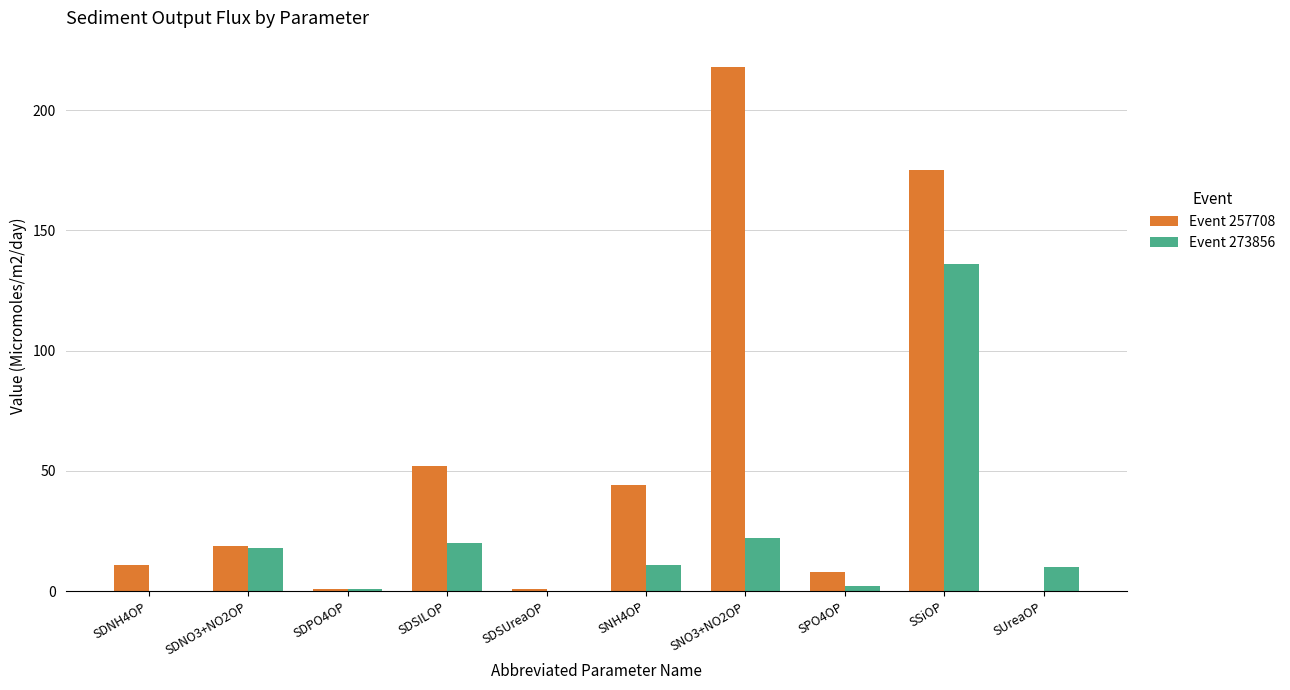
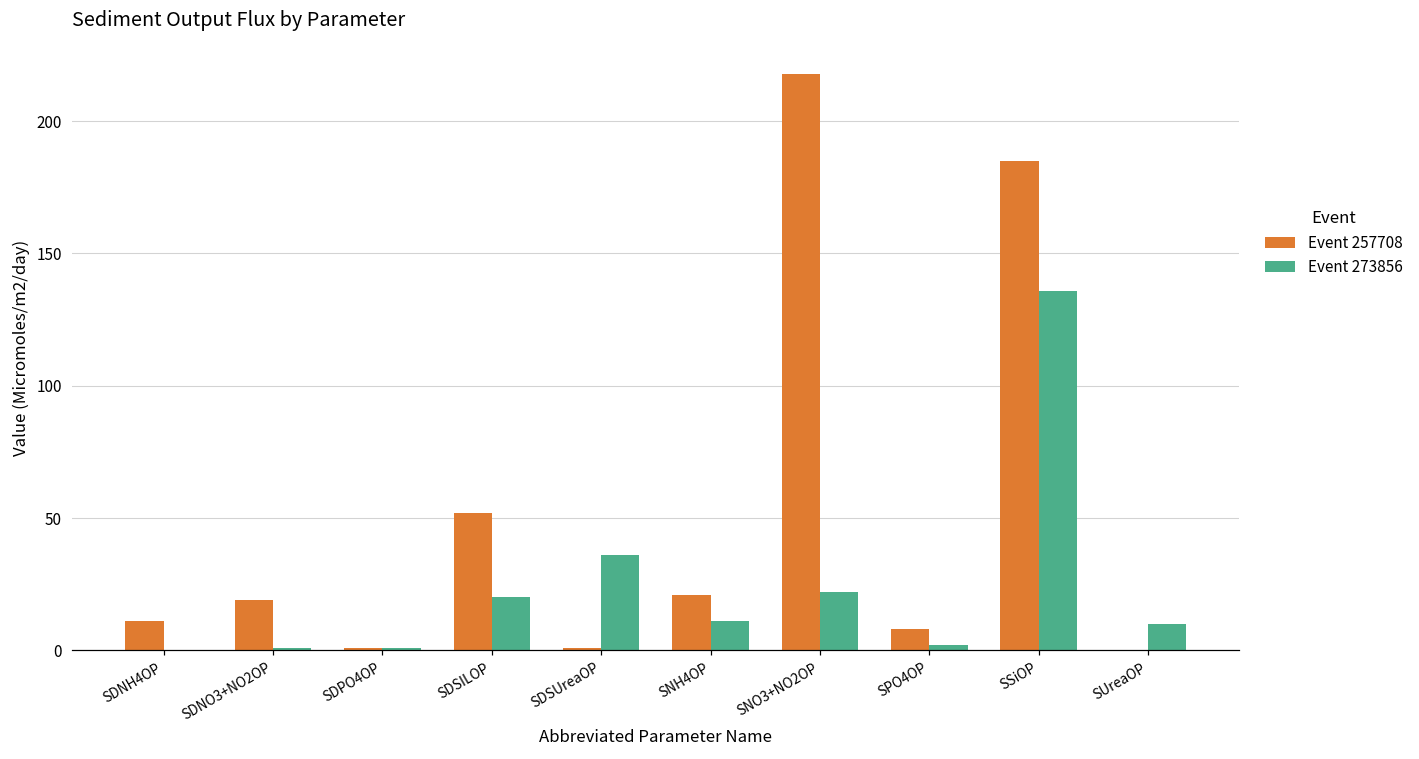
Event 273856, SDNO3+NO2OP: 18 -> 1
Event 273856, SDSUreaOP: 0 -> 36
Event 257708, SNH4OP: 44 -> 21
Event 257708, SSiOP: 175 -> 185
